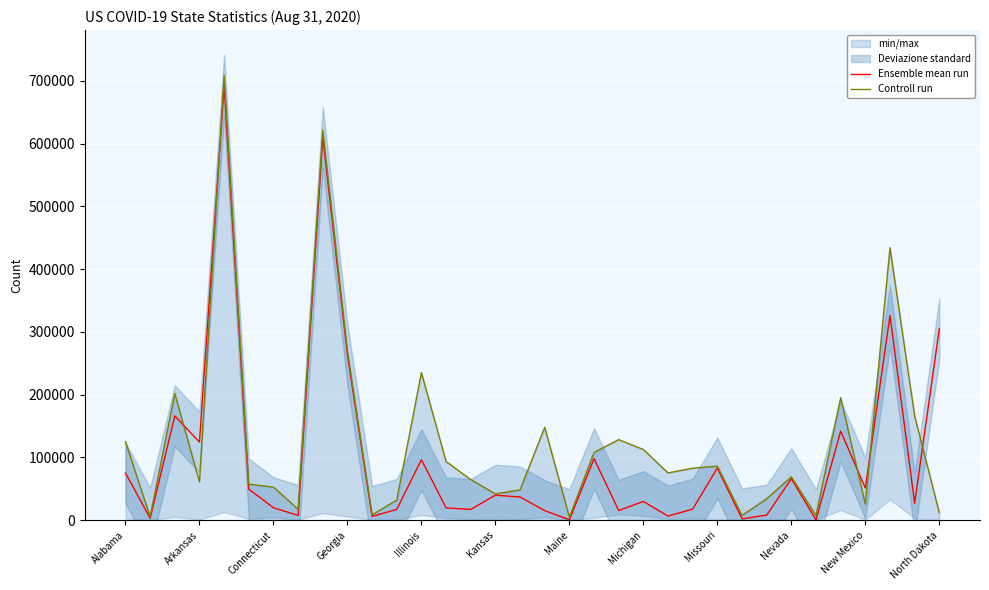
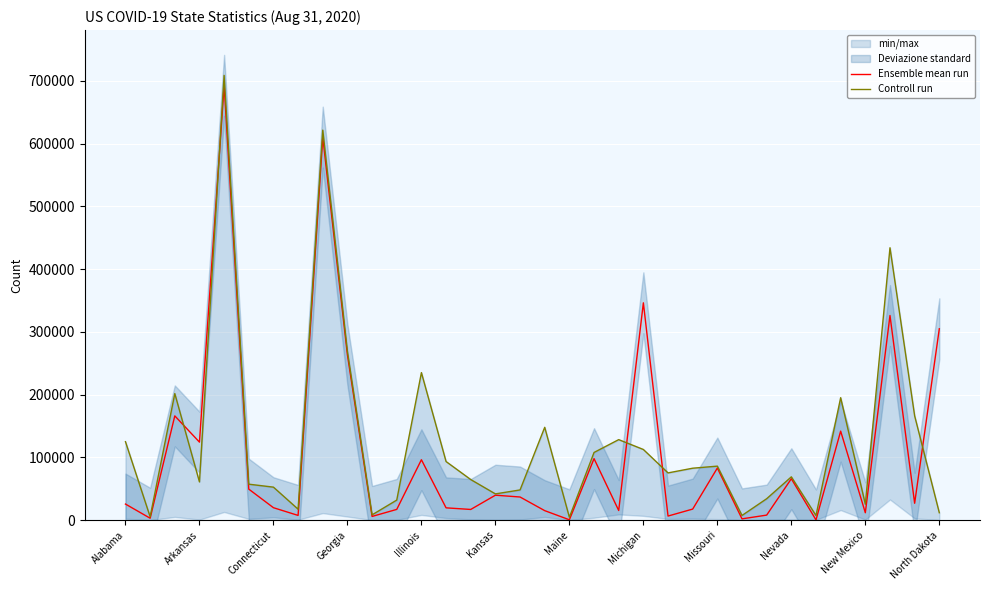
Ensemble mean run, Alabama: 80000 -> 30000
Ensemble mean run, Michigan: 30000 -> 350000
Ensemble mean run, New Mexico: 50000 -> 10000
